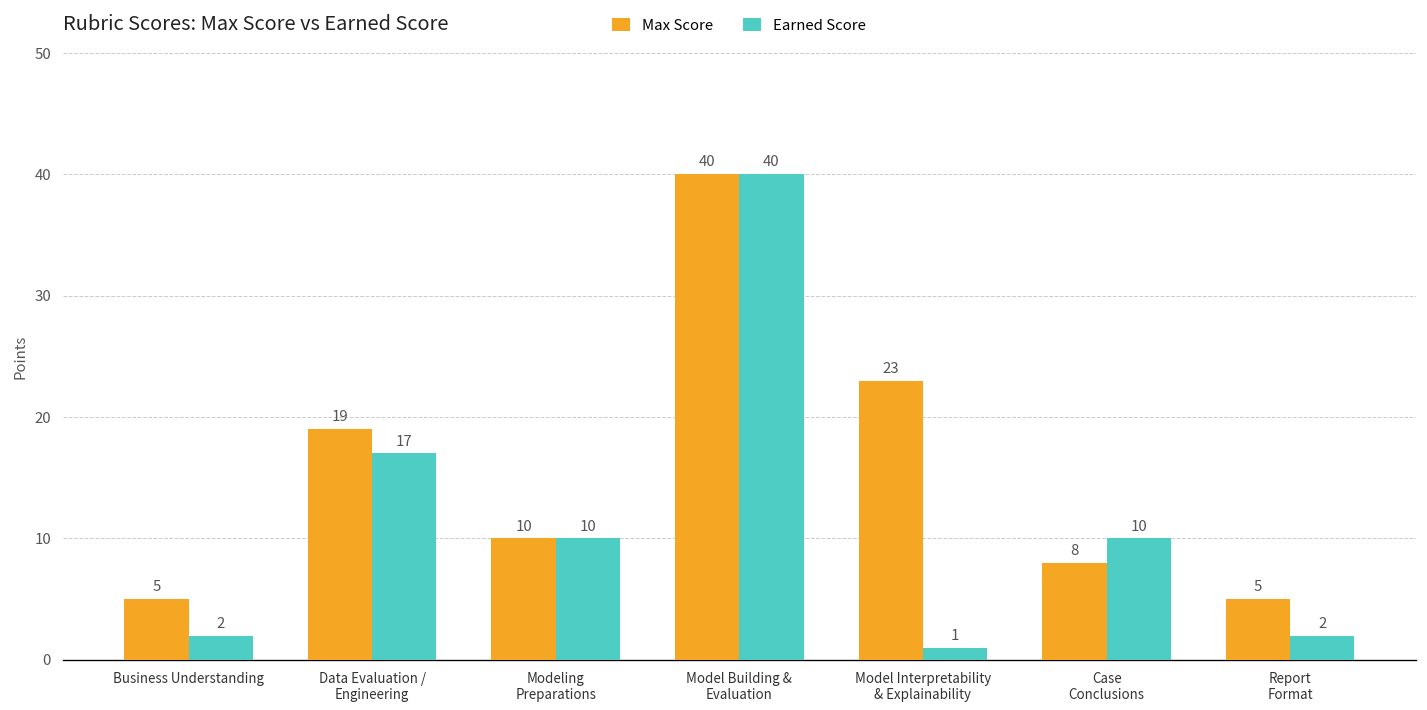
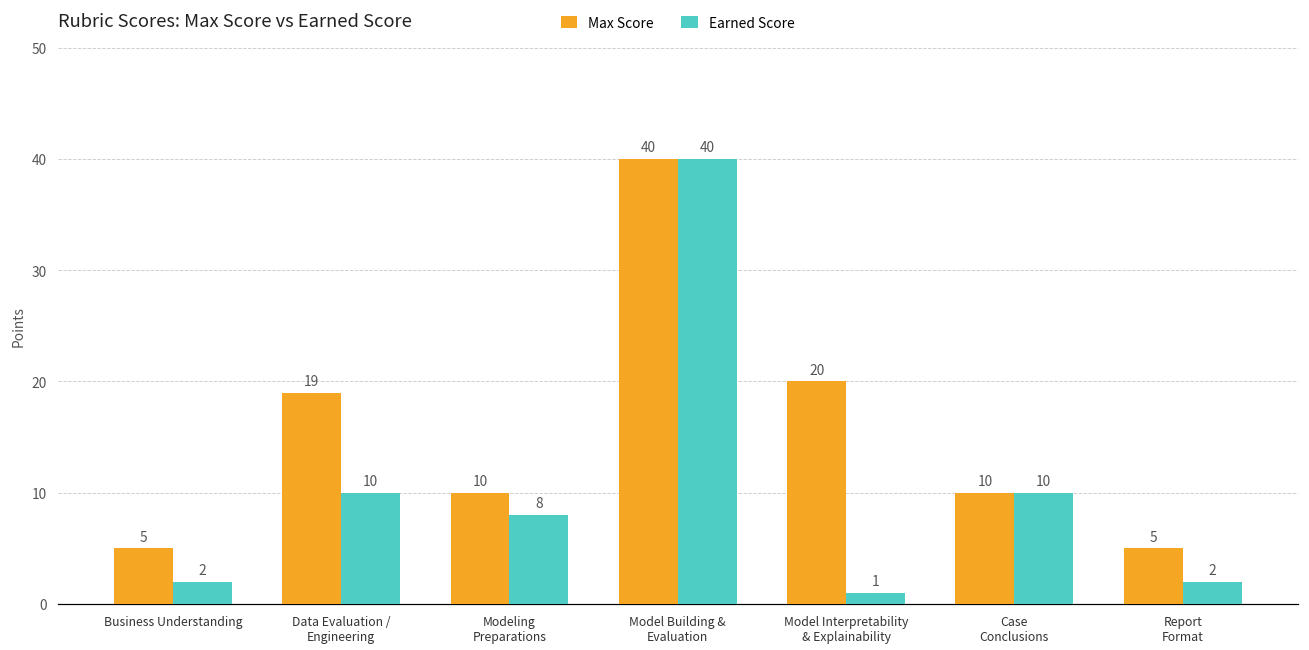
Earned Score, Data Evaluation / Engineering: 17 -> 10
Earned Score, Modeling Preparations: 10 -> 8
Max Score, Model Interpretability & Explainability: 23 -> 20
Max Score, Case Conclusions: 8 -> 10
